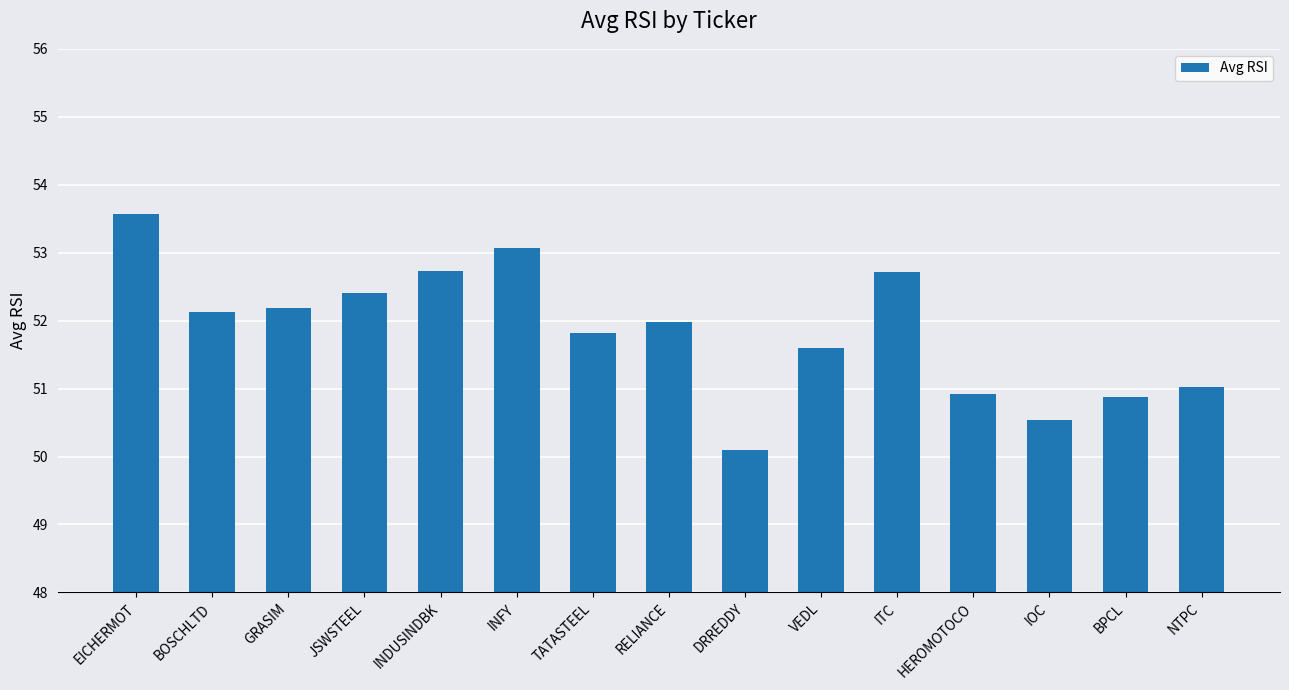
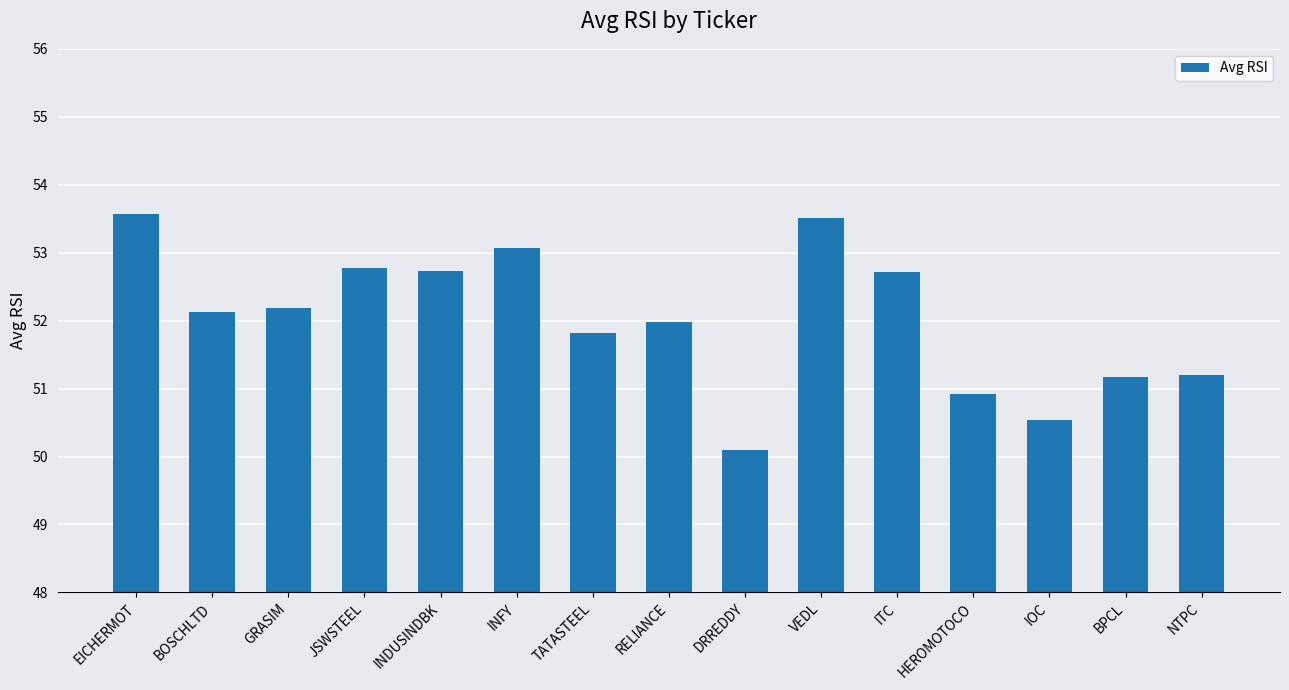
JSWSTEEL: 52.4 -> 52.8
VEDL: 51.6 -> 53.5
BPCL: 50.9 -> 51.2
NTPC: 51.0 -> 51.2
